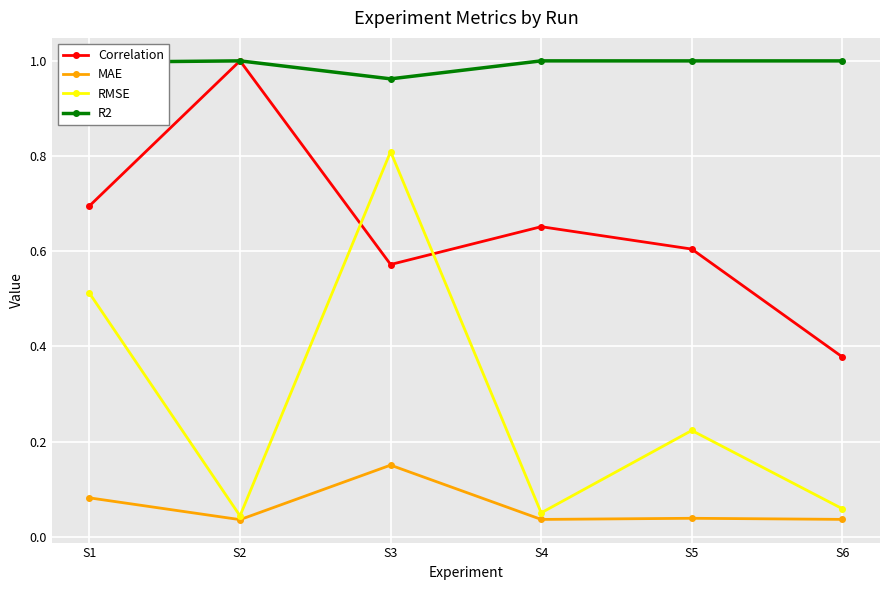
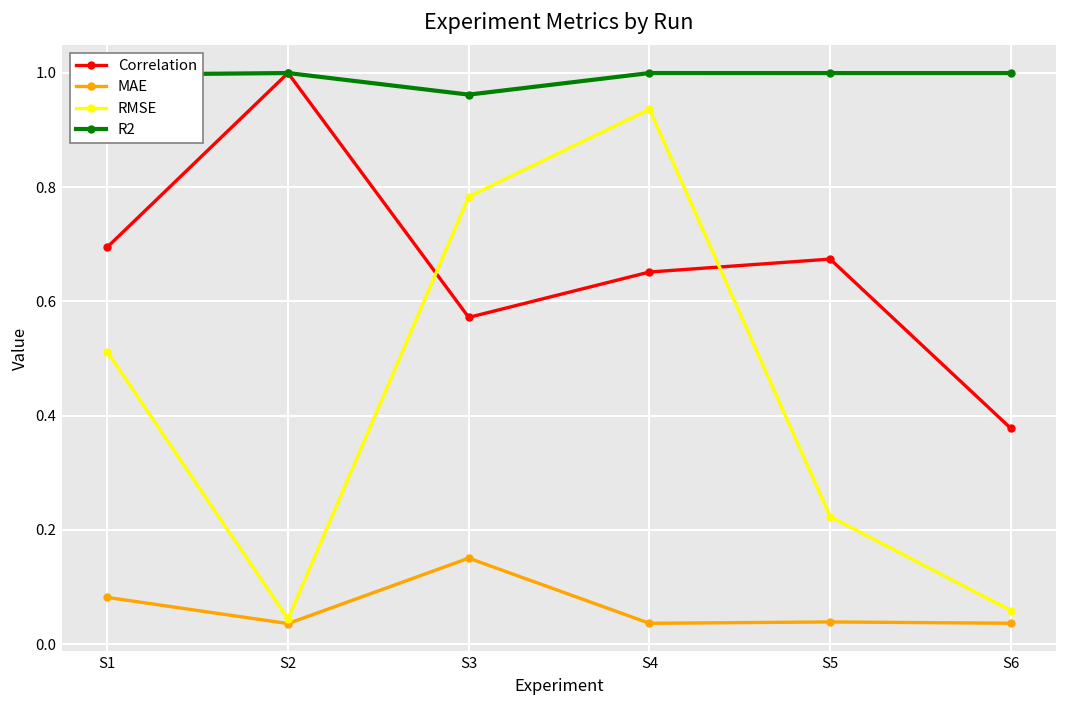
RMSE, S3: 0.81 -> 0.78
RMSE, S4: 0.05 -> 0.94
Correlation, S5: 0.60 -> 0.67
